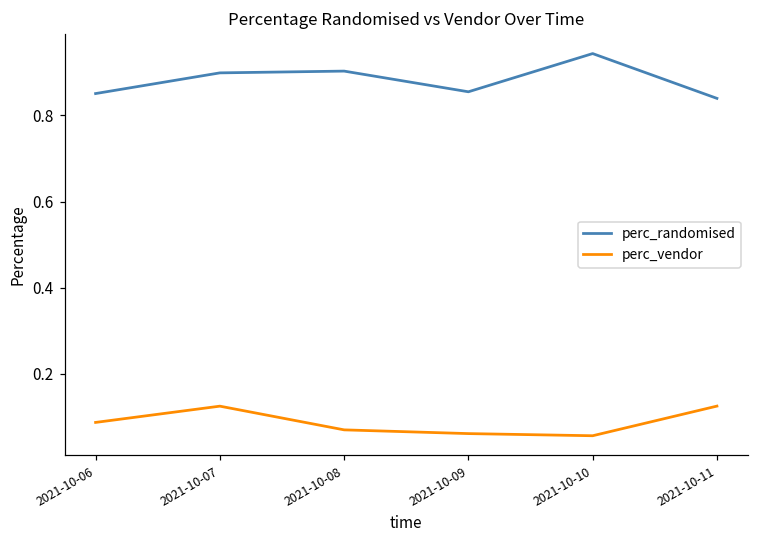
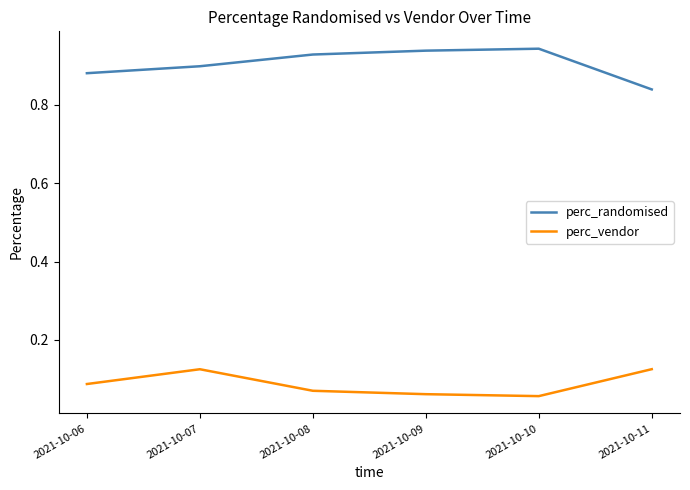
perc_randomised, 2021-10-06: 0.85 -> 0.88
perc_randomised, 2021-10-08: 0.90 -> 0.93
perc_randomised, 2021-10-09: 0.85 -> 0.94
